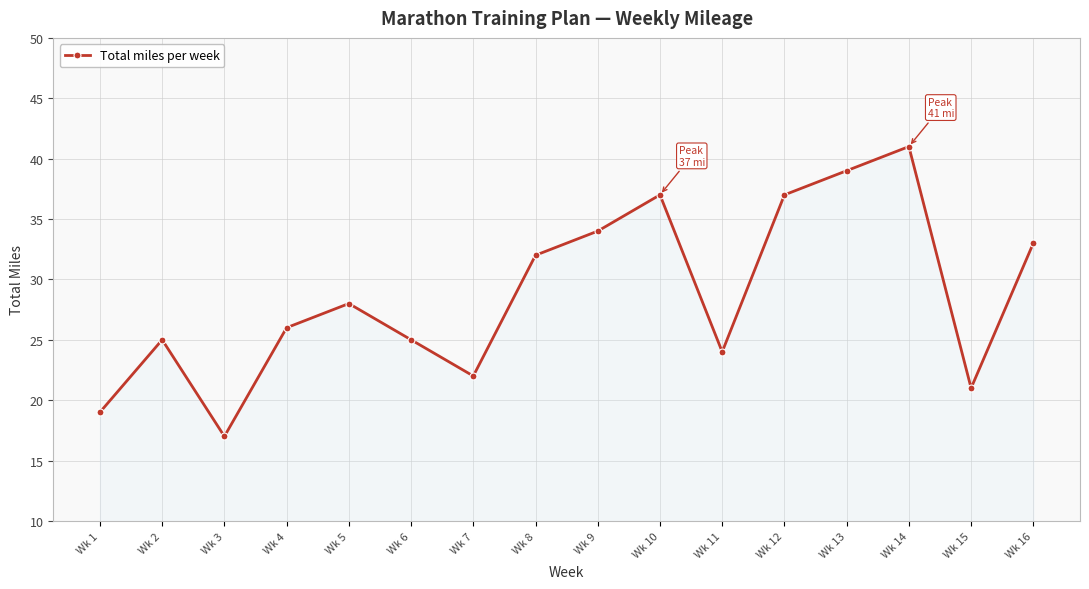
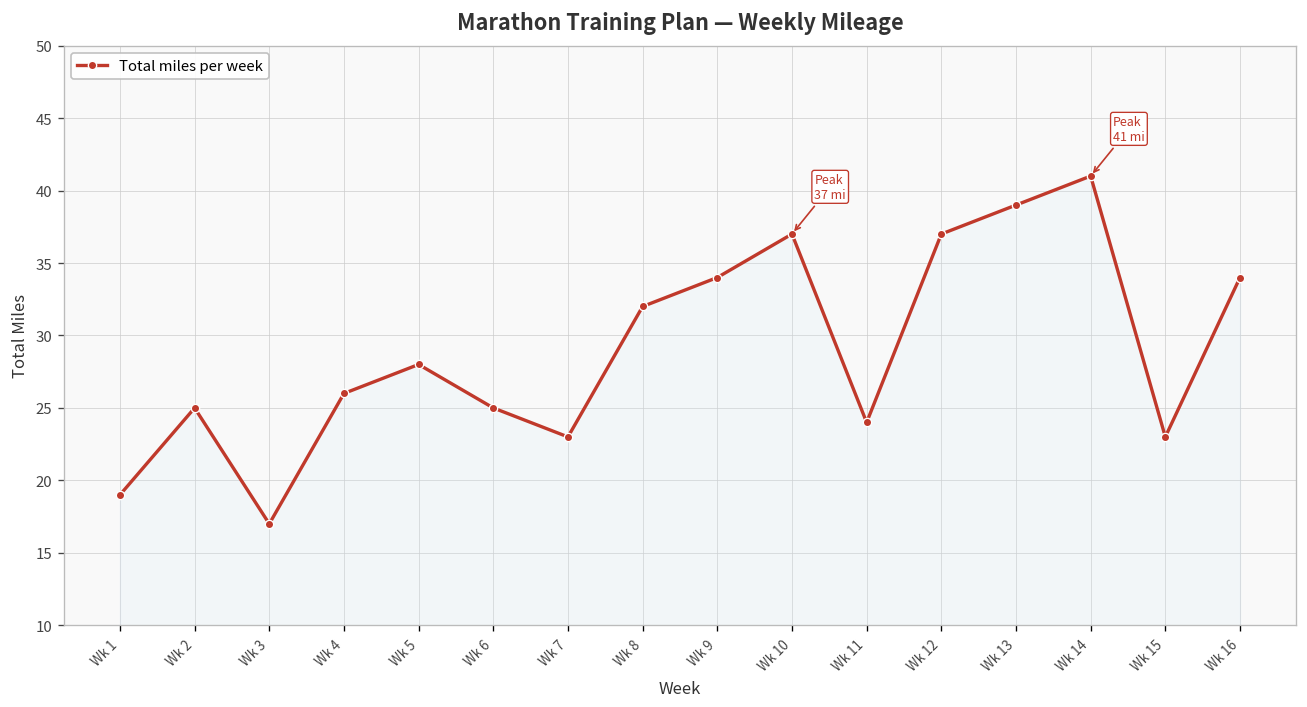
Wk 7: 22 -> 23
Wk 15: 21 -> 23
Wk 16: 33 -> 34
